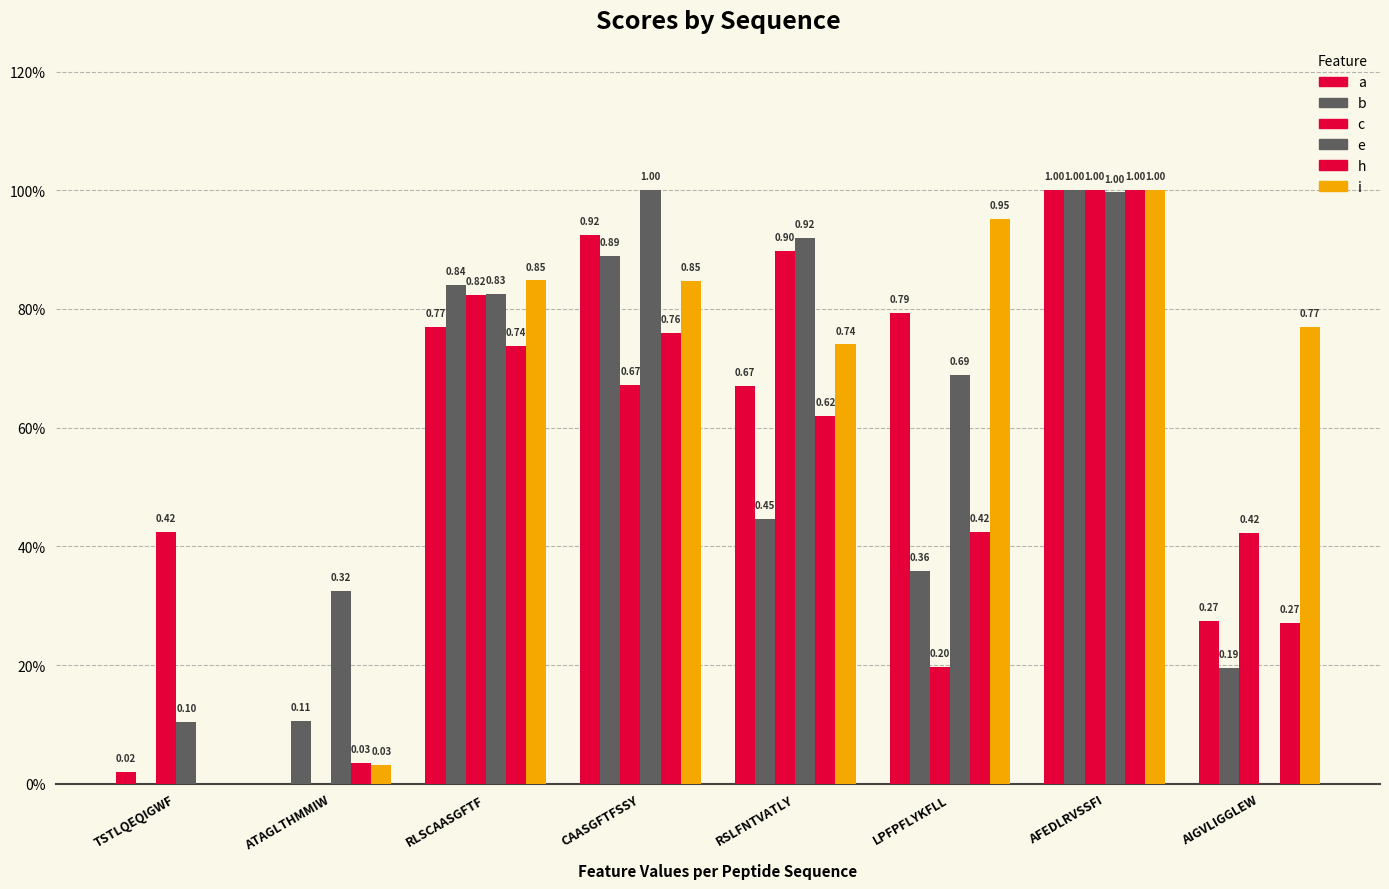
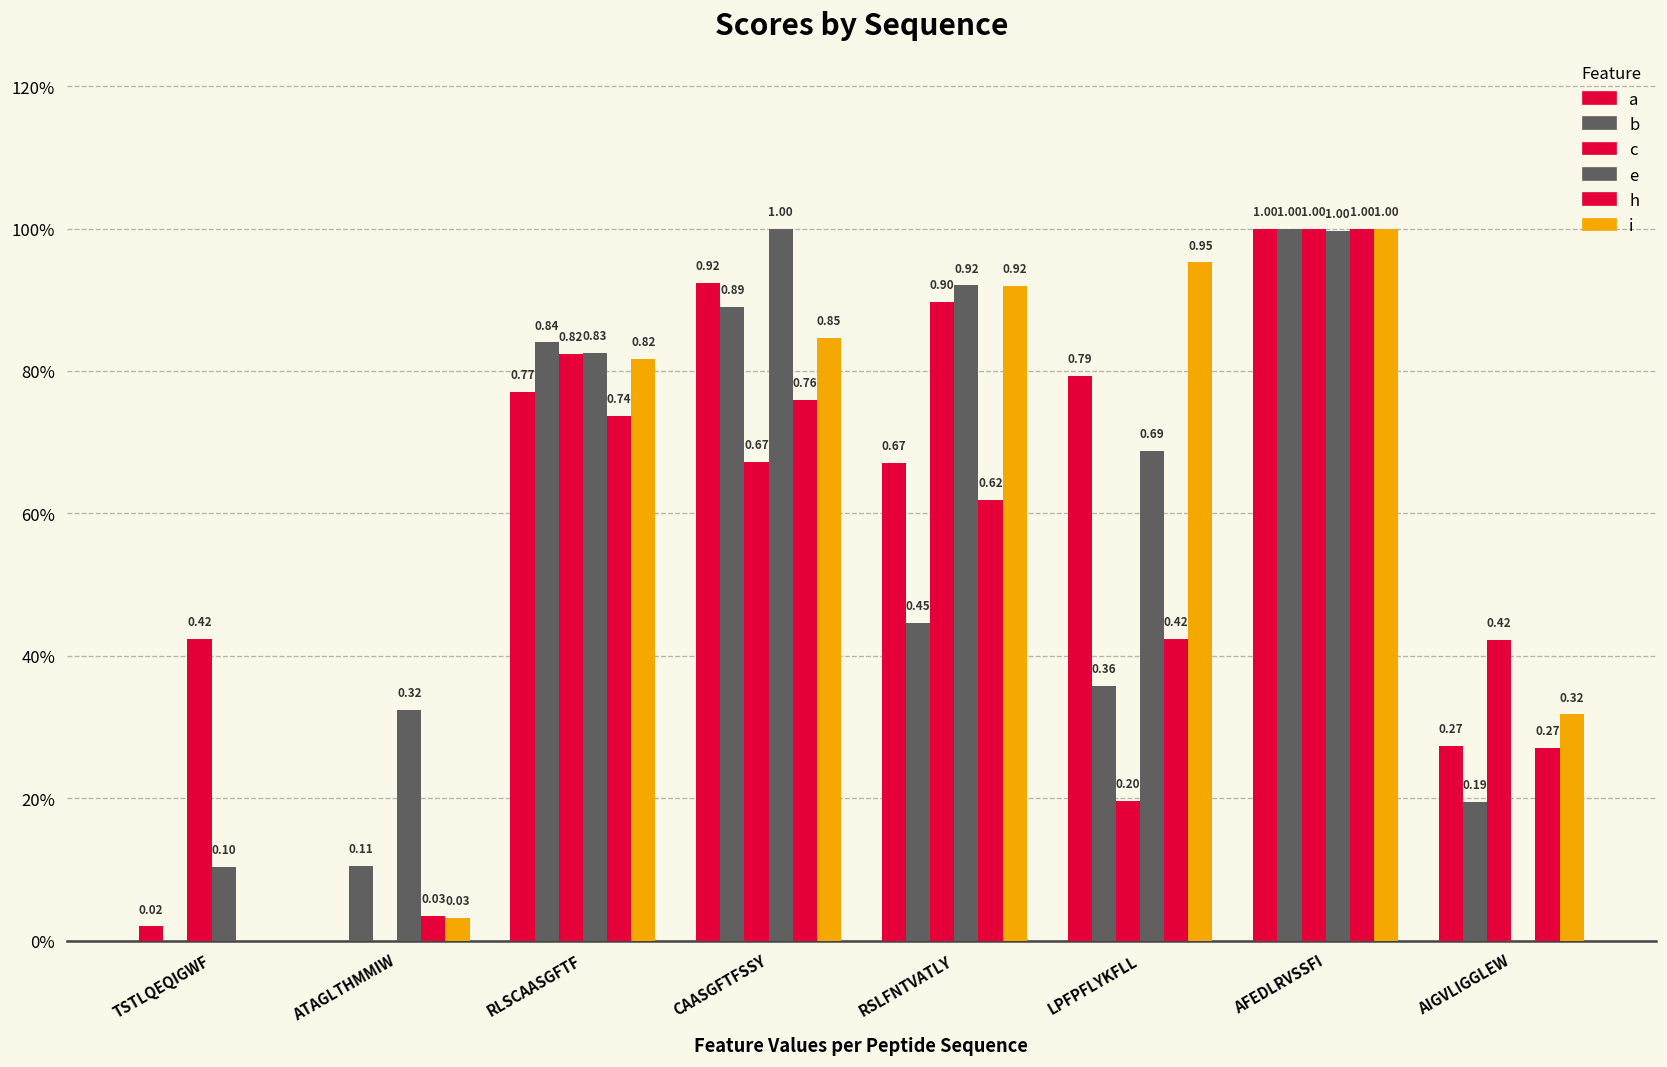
i, RLSCAASGFTF: 0.85 -> 0.82
i, RSLFNTVATLY: 0.74 -> 0.92
i, AIGVLIGGLEW: 0.77 -> 0.32
